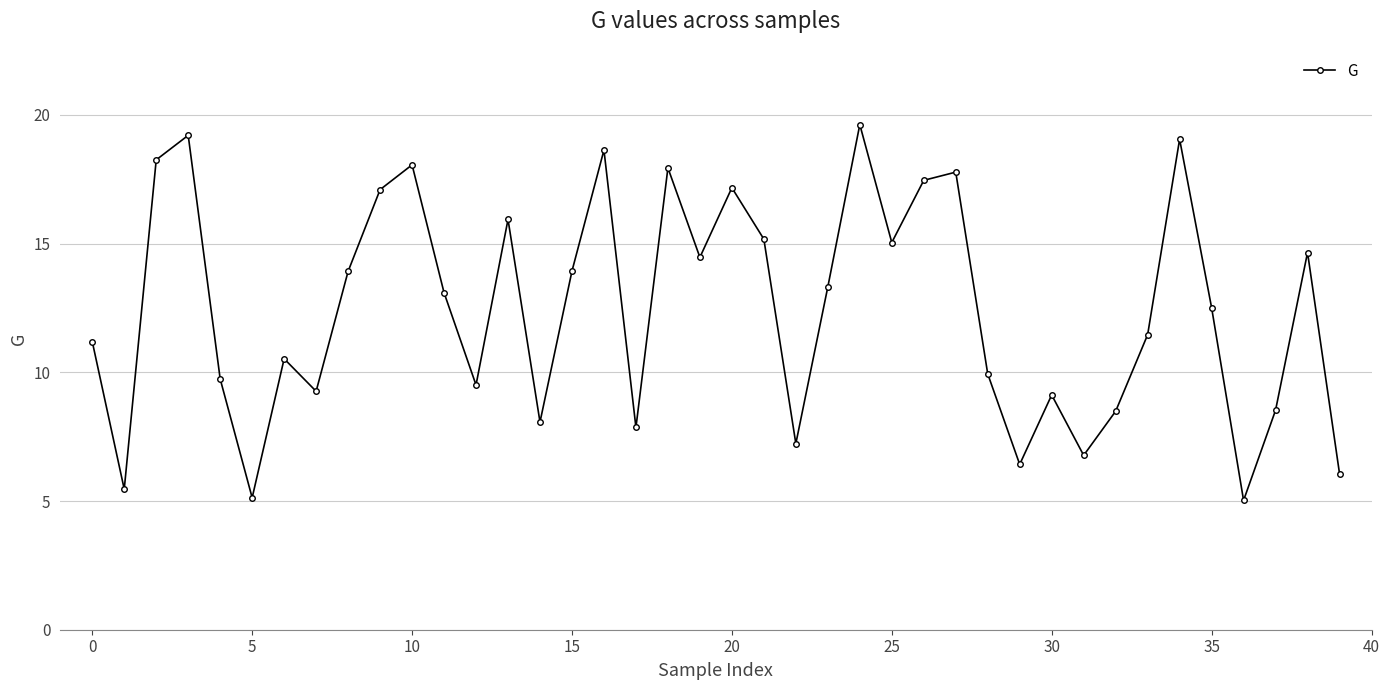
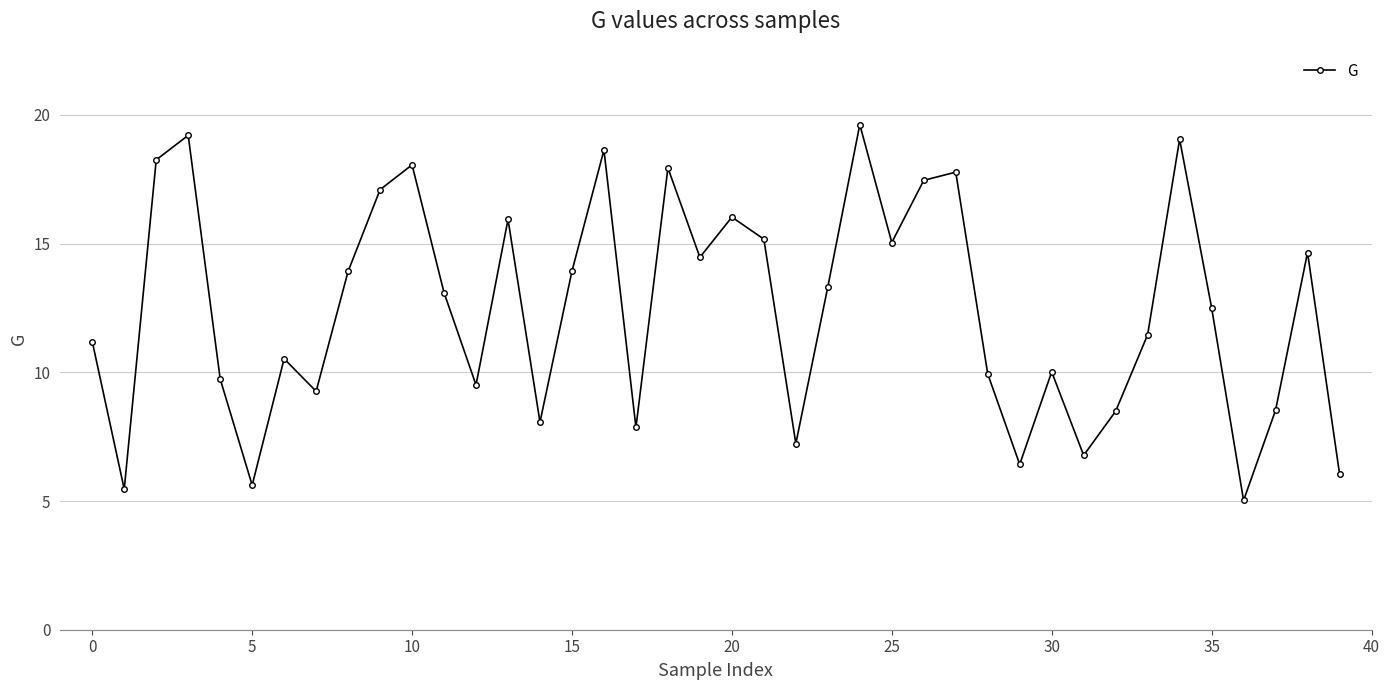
5: 5.1 -> 5.6
20: 17.2 -> 16.0
30: 9.1 -> 10.0
